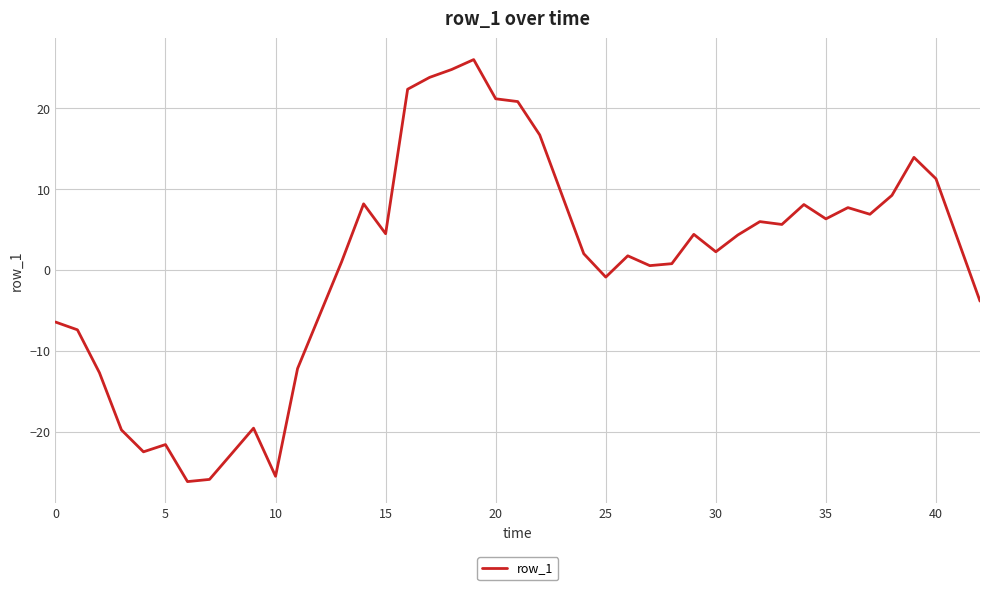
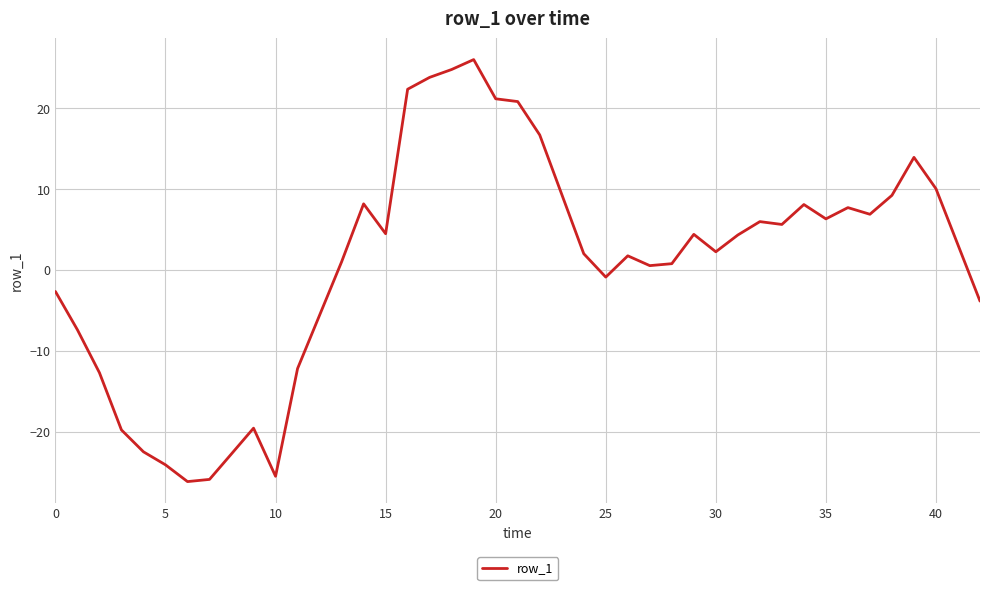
0: -6 -> -3
5: -22 -> -24
40: 11 -> 10
